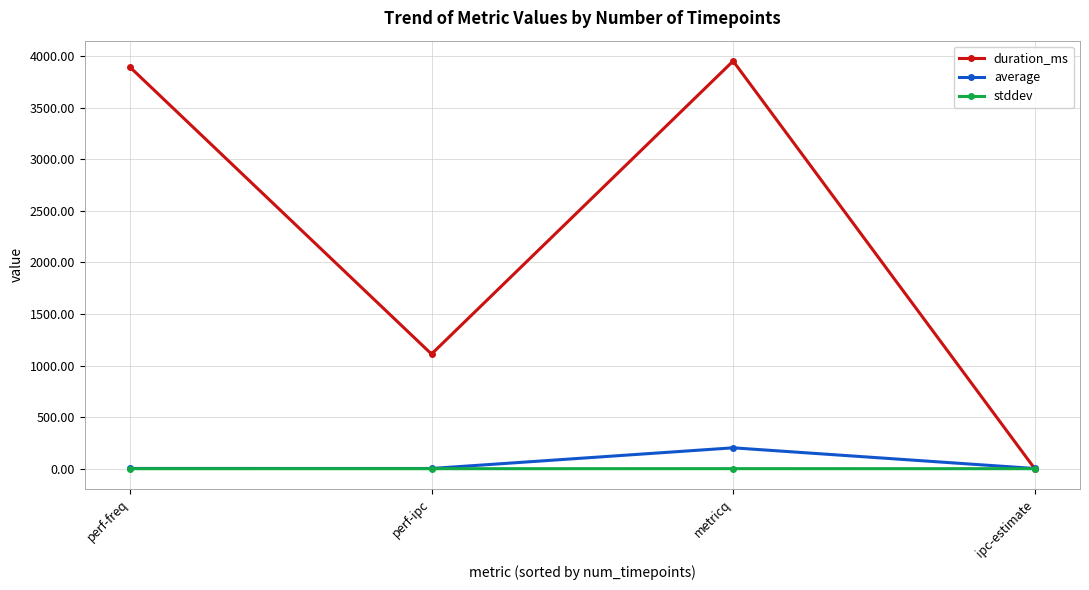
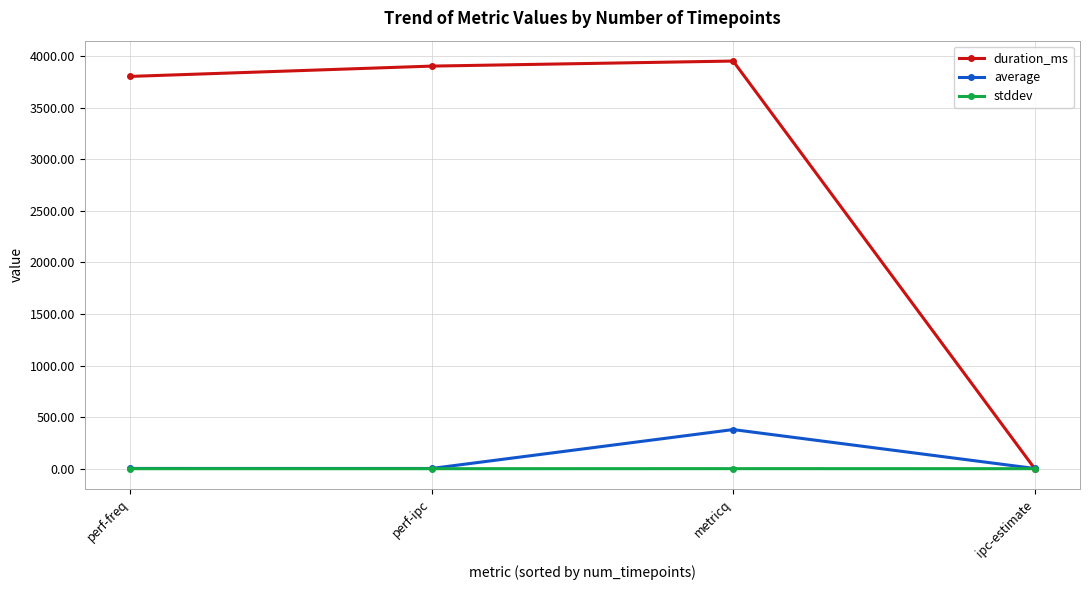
duration_ms, perf-freq: 3890 -> 3800
duration_ms, perf-ipc: 1110 -> 3900
average, metricq: 200 -> 380
